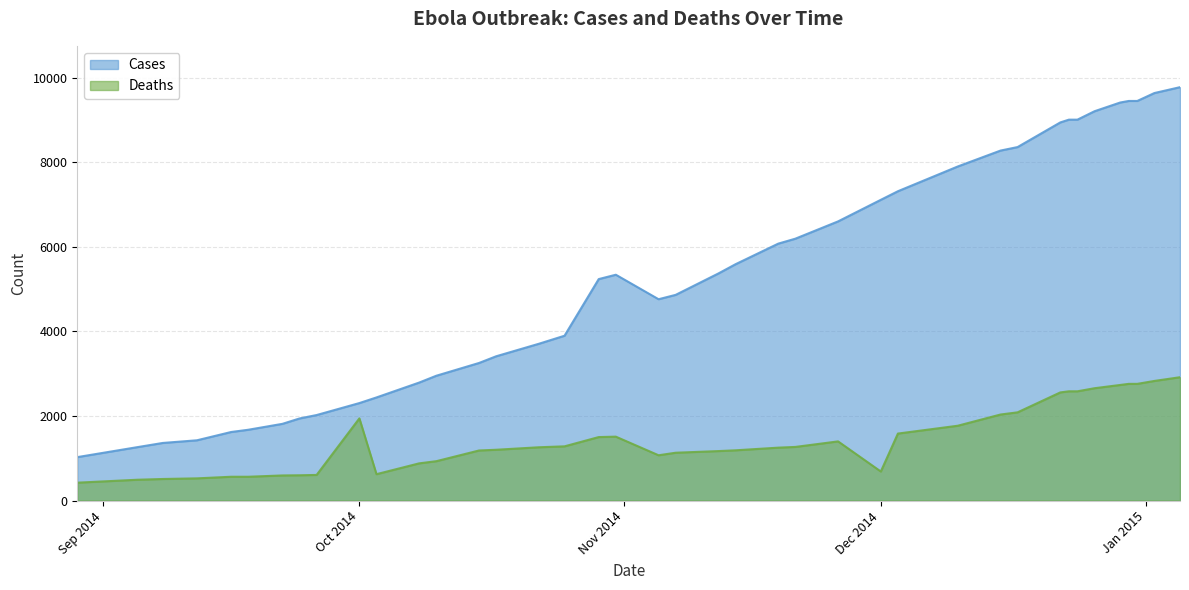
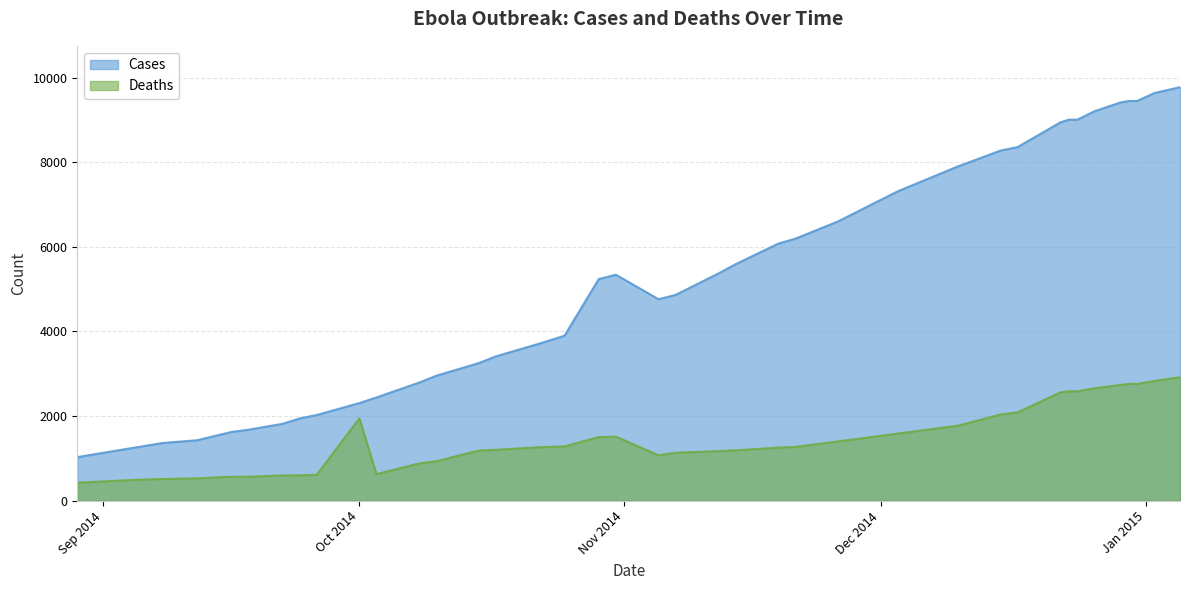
Deaths, Dec 2014: 700 -> 1500
